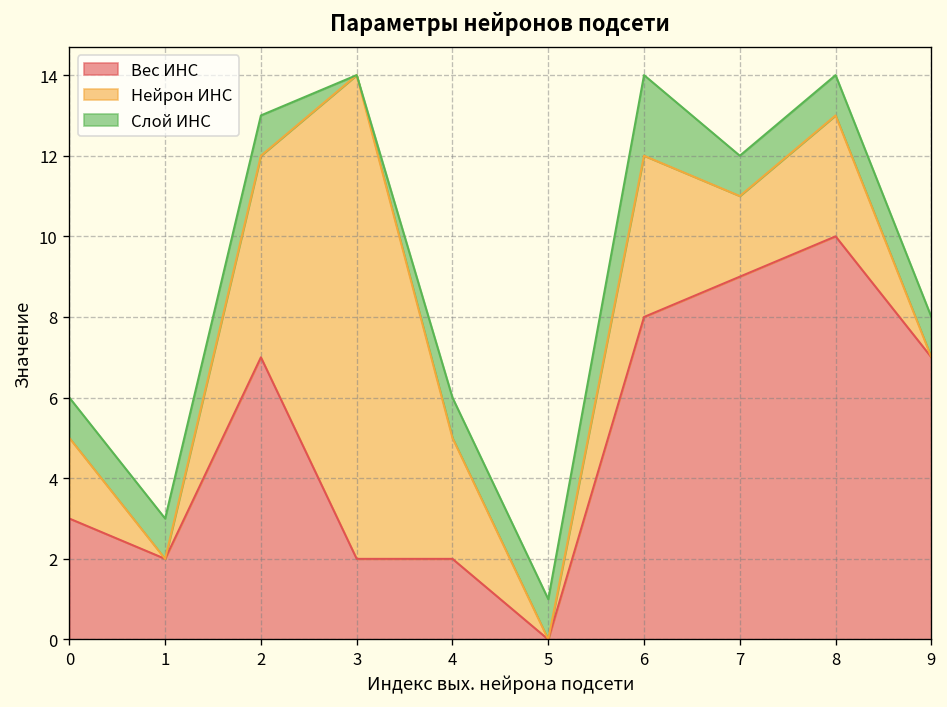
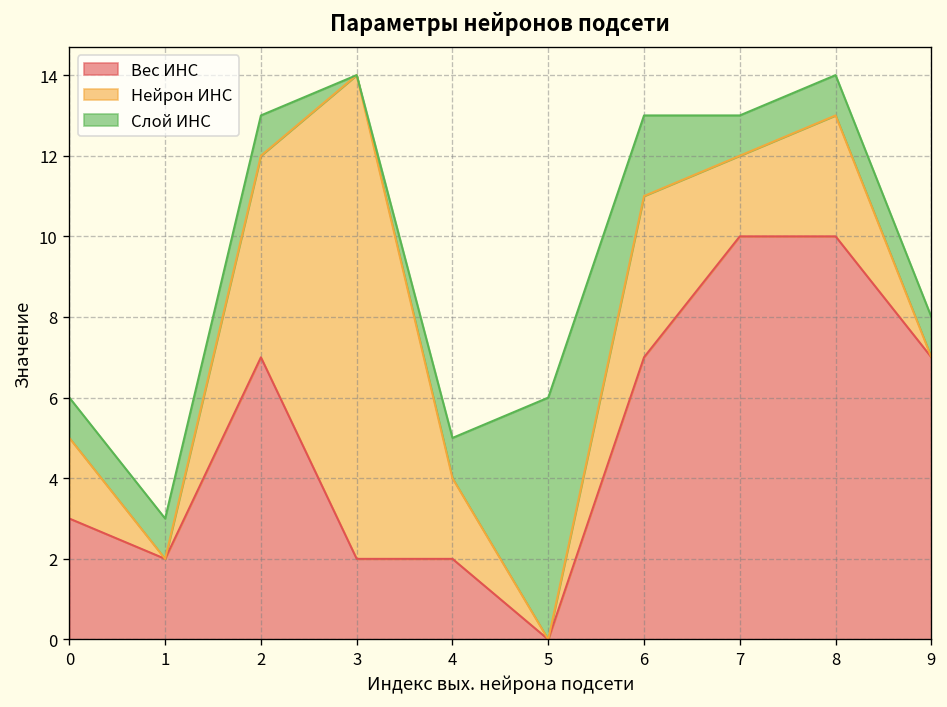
Нейрон ИНС, 4: 3 -> 2
Слой ИНС, 5: 1 -> 6
Вес ИНС, 6: 8 -> 7
Вес ИНС, 7: 9 -> 10
